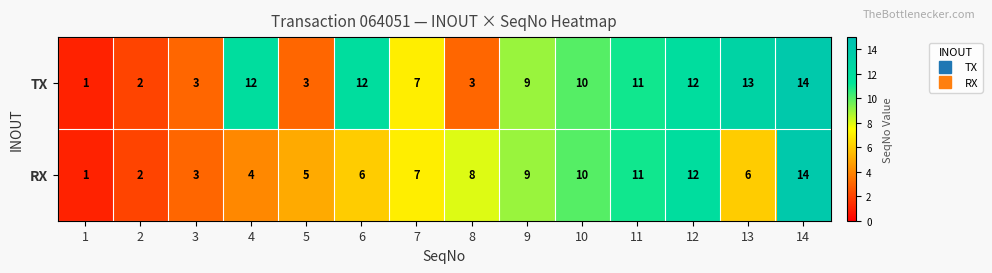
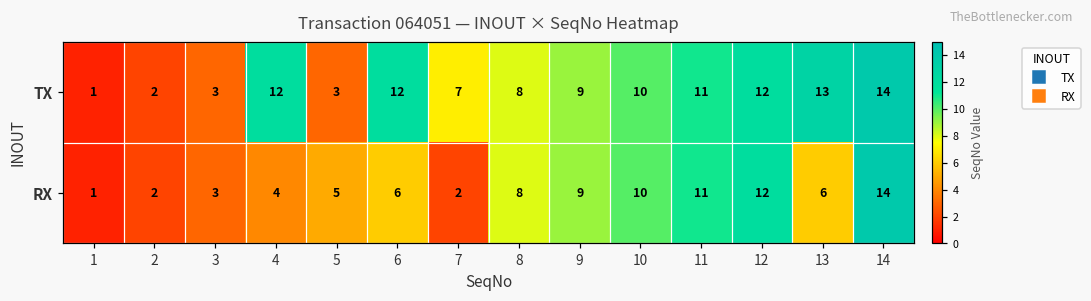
TX, 8: 3 -> 8
RX, 7: 7 -> 2
